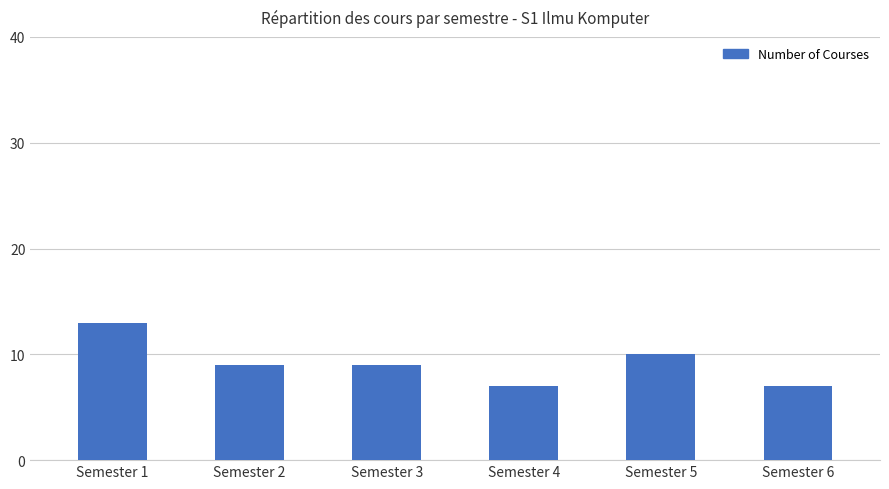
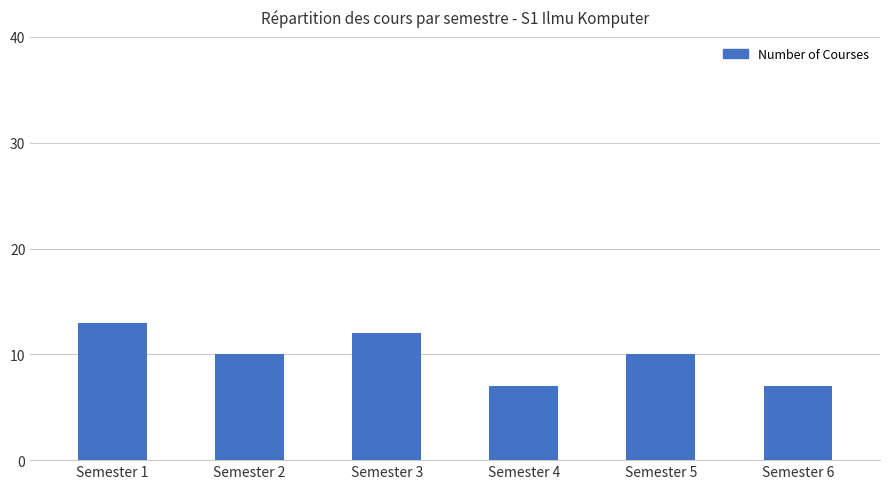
Semester 2: 9 -> 10
Semester 3: 9 -> 12
